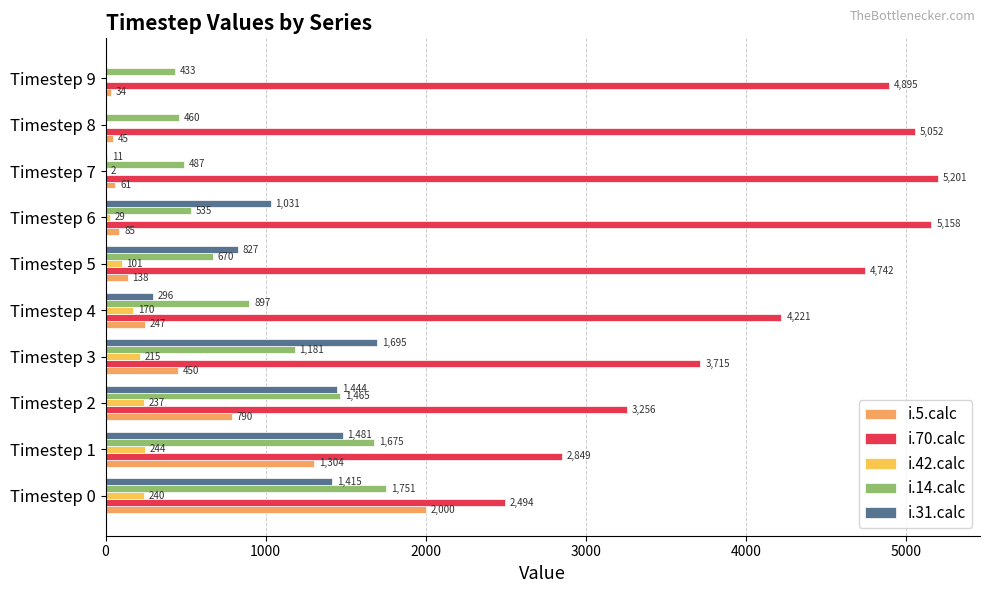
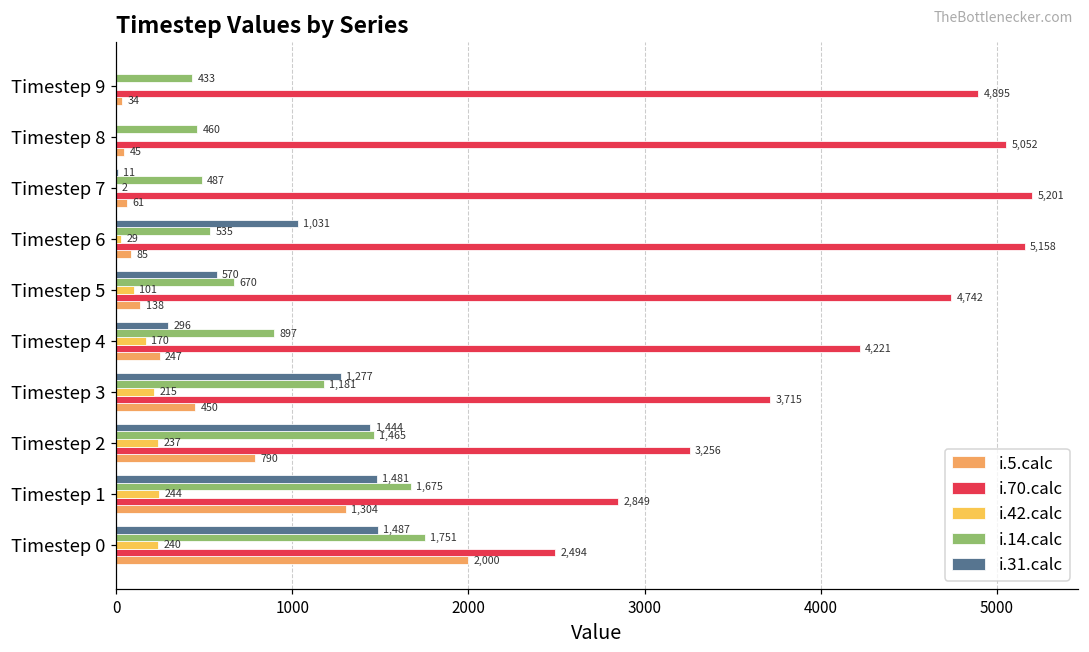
i.31.calc, Timestep 5: 827 -> 570
i.31.calc, Timestep 3: 1,695 -> 1,277
i.31.calc, Timestep 0: 1,415 -> 1,487
